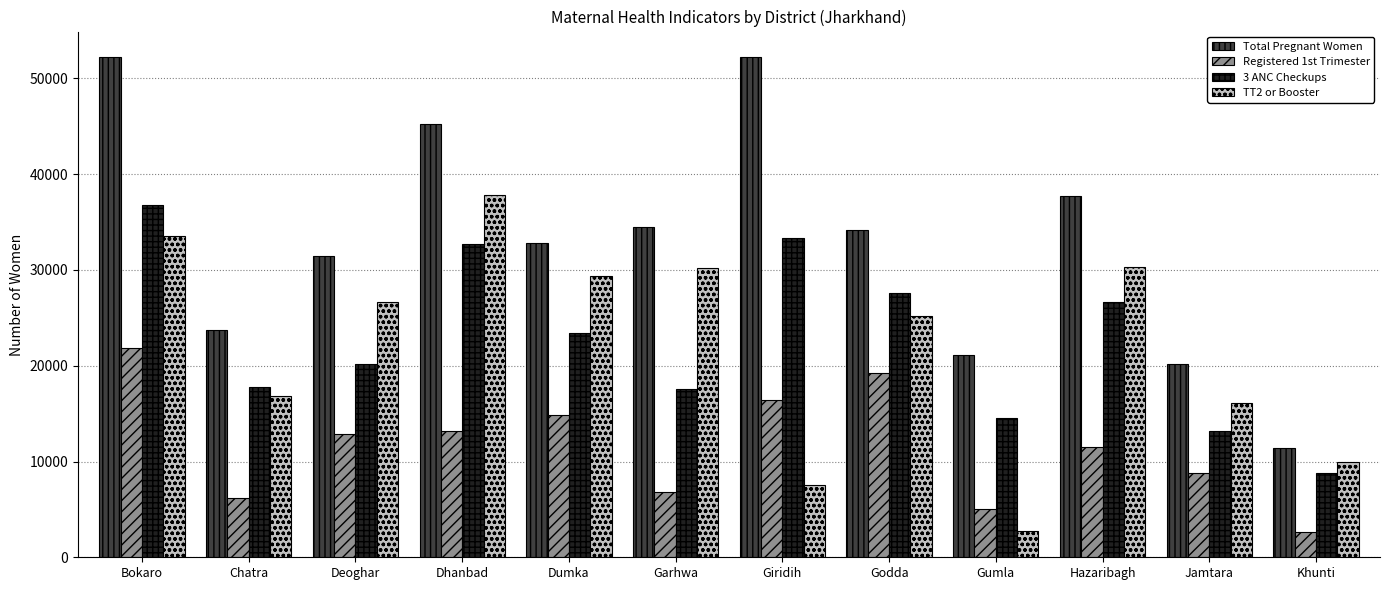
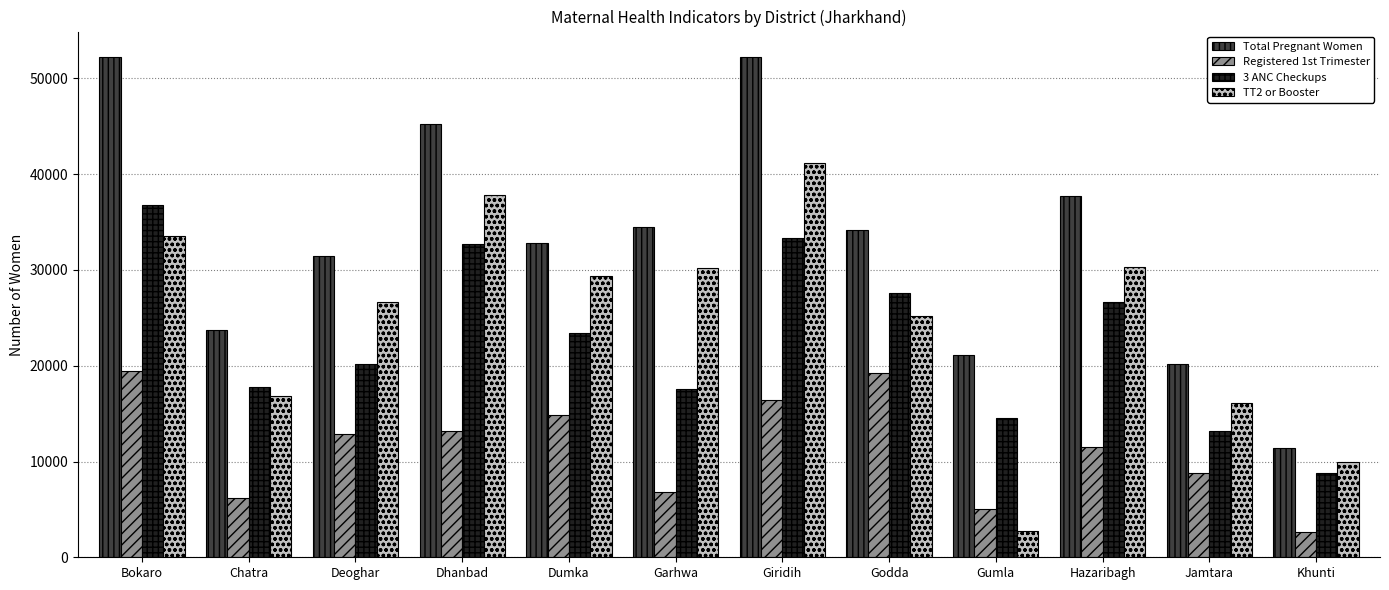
Registered 1st Trimester, Bokaro: 22000 -> 19000
TT2 or Booster, Giridih: 8000 -> 41000
